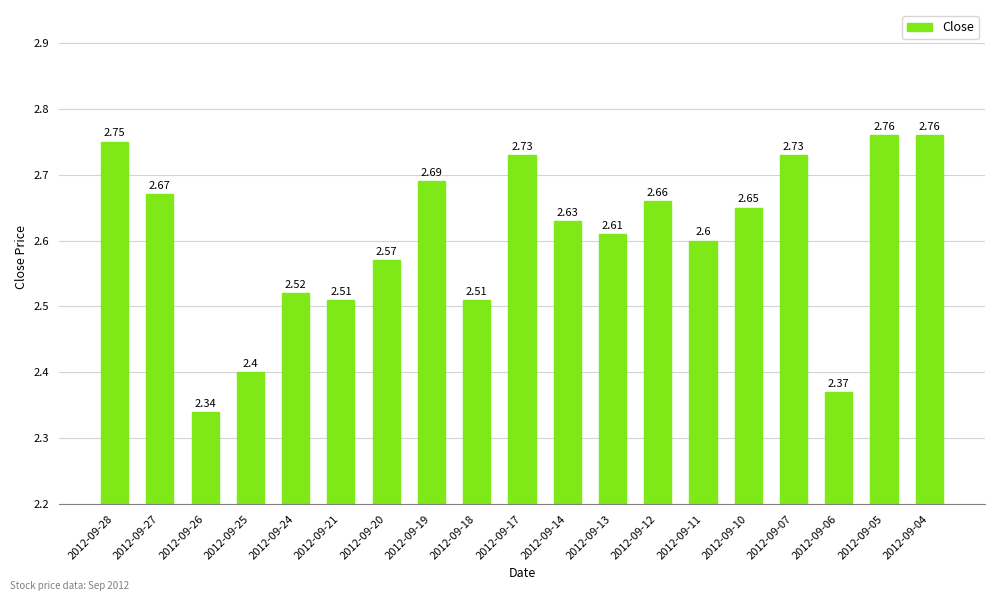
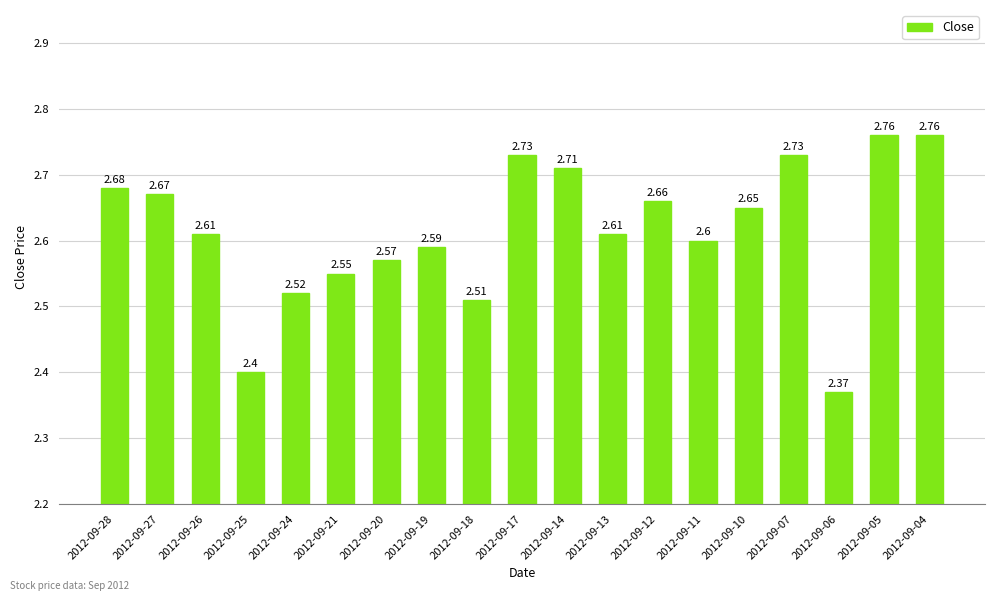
2012-09-28: 2.75 -> 2.68
2012-09-26: 2.34 -> 2.61
2012-09-21: 2.51 -> 2.55
2012-09-19: 2.69 -> 2.59
2012-09-14: 2.63 -> 2.71
